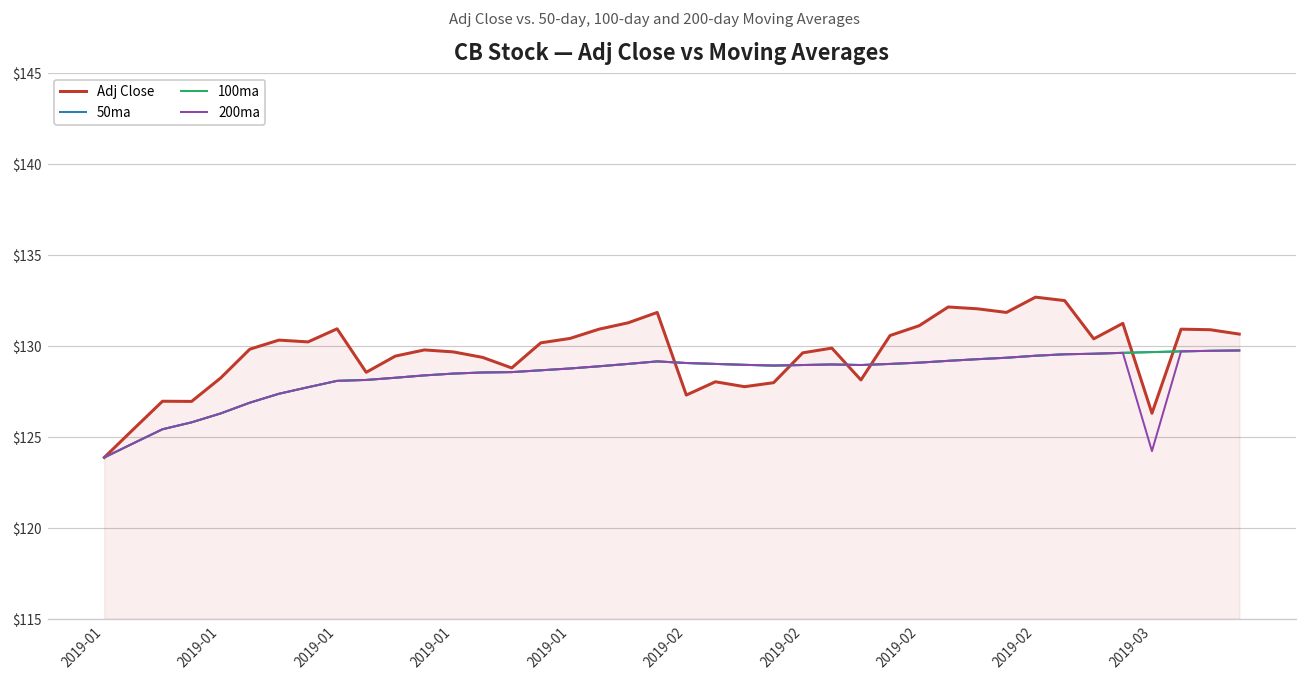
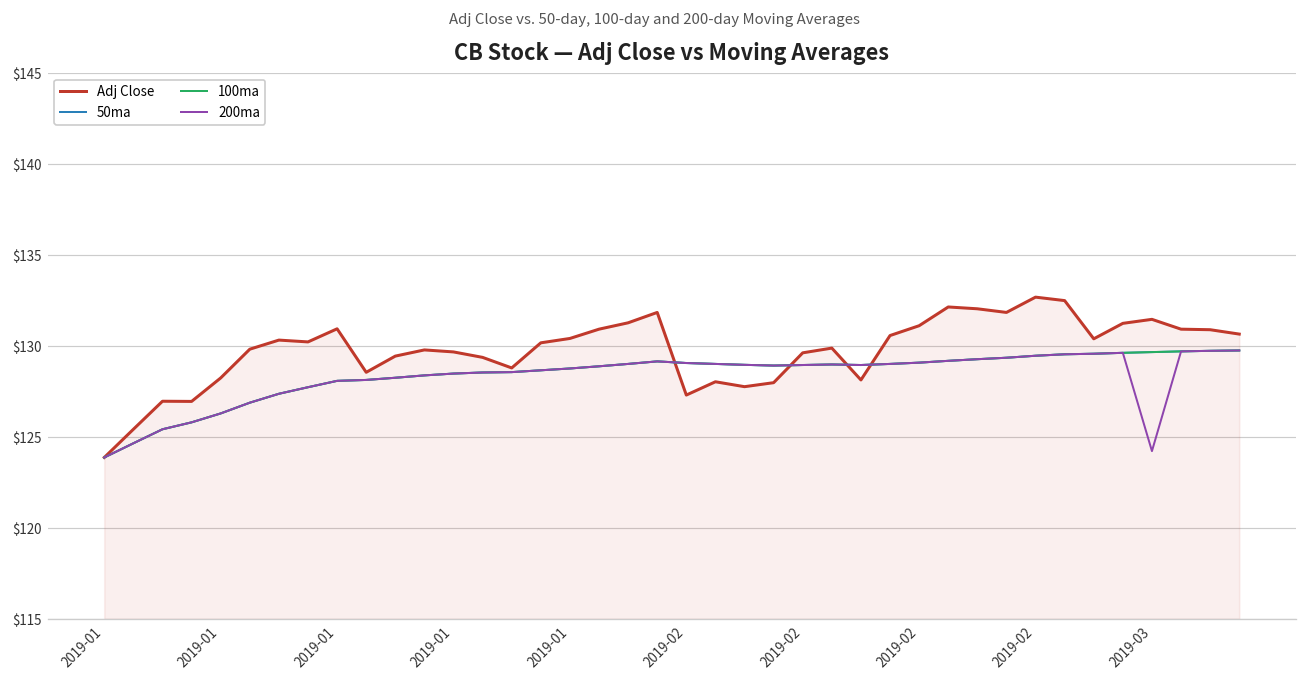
Adj Close, 2019-03: $126.3 -> $131.5
